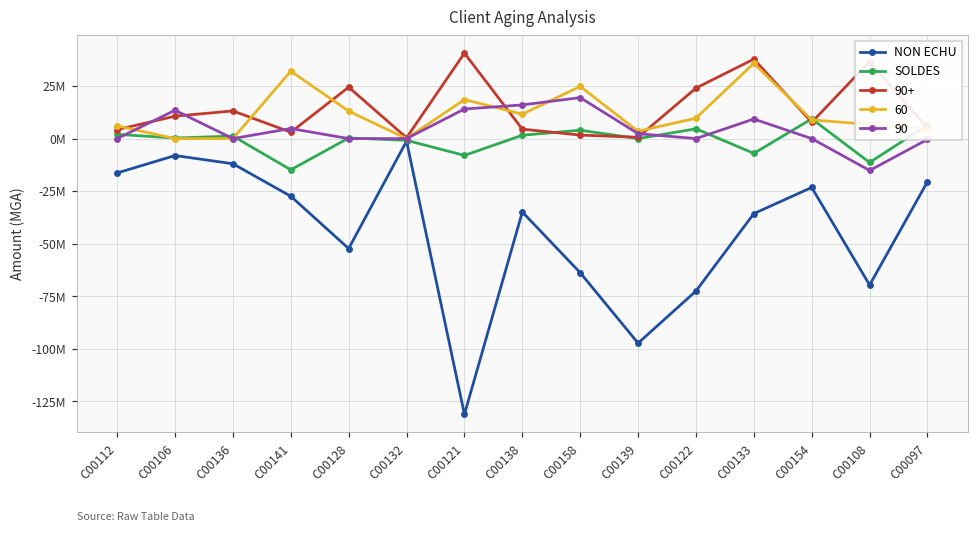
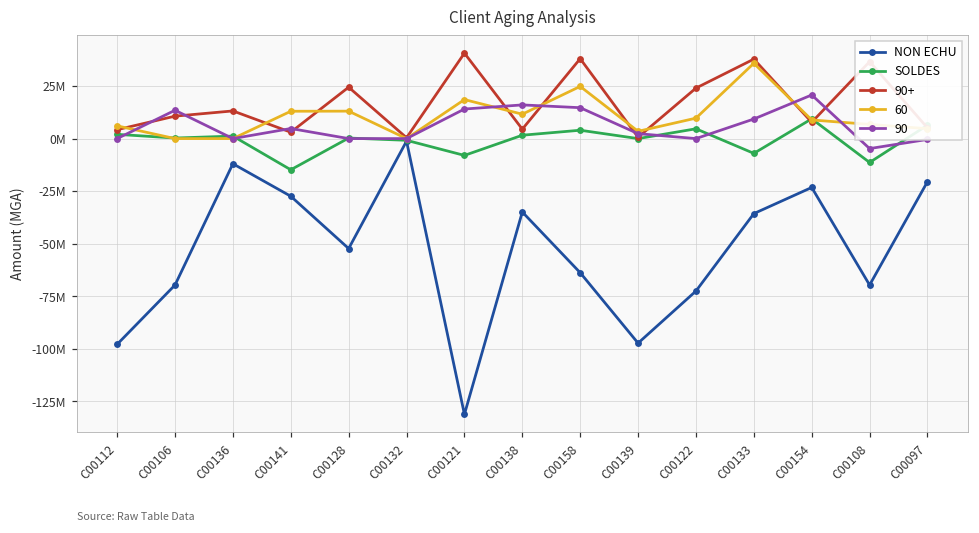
NON ECHU, C00112: -16000000 -> -98000000
NON ECHU, C00106: -8000000 -> -70000000
60, C00141: 32000000 -> 13000000
90+, C00158: 2000000 -> 38000000
90, C00158: 19000000 -> 15000000
90, C00154: 0 -> 21000000
90, C00108: -15000000 -> -5000000
